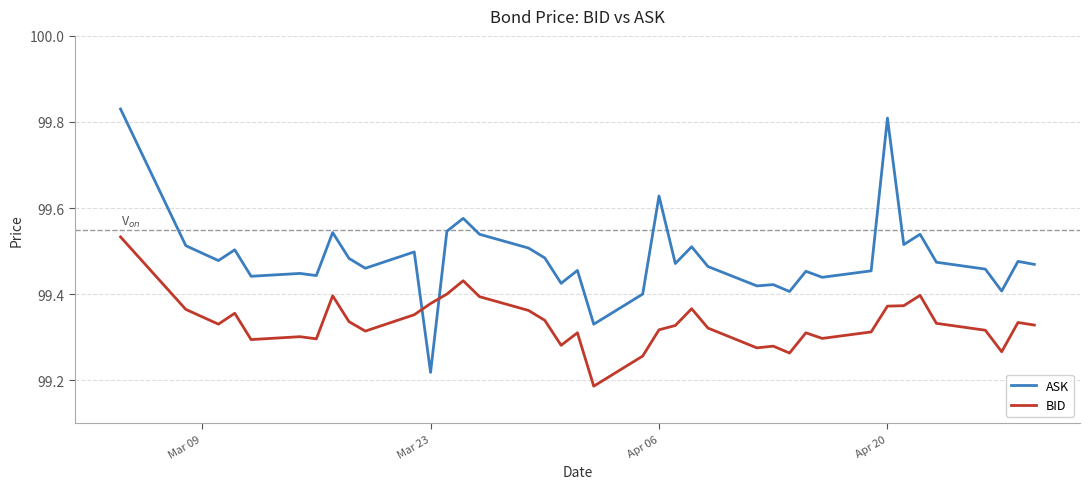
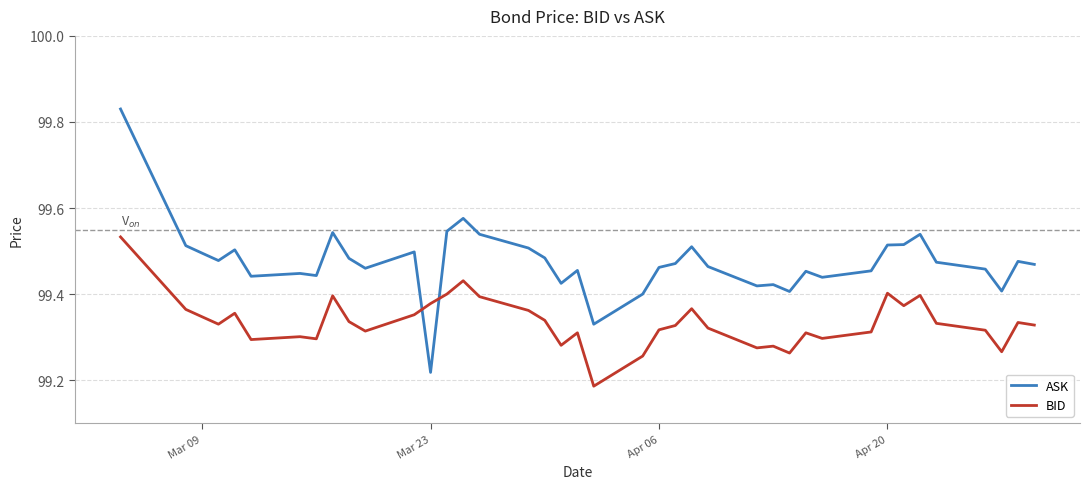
ASK, Apr 06: 99.63 -> 99.46
ASK, Apr 20: 99.81 -> 99.51
BID, Apr 20: 99.37 -> 99.40
